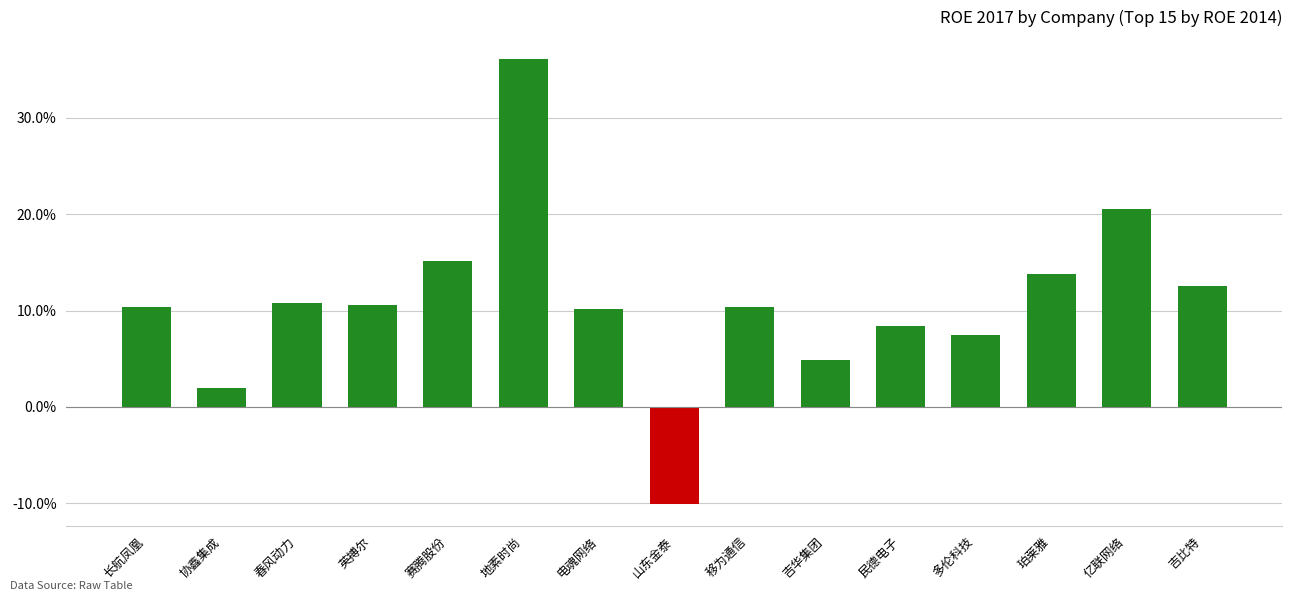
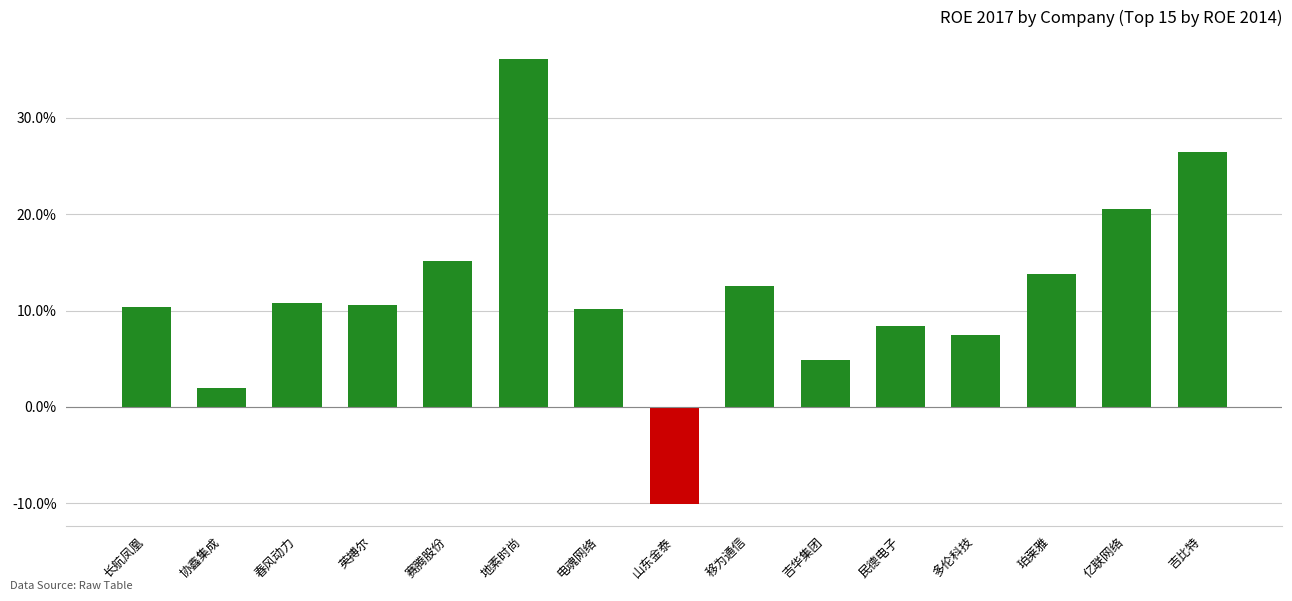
移为通信: 10% -> 13%
吉比特: 13% -> 26%
